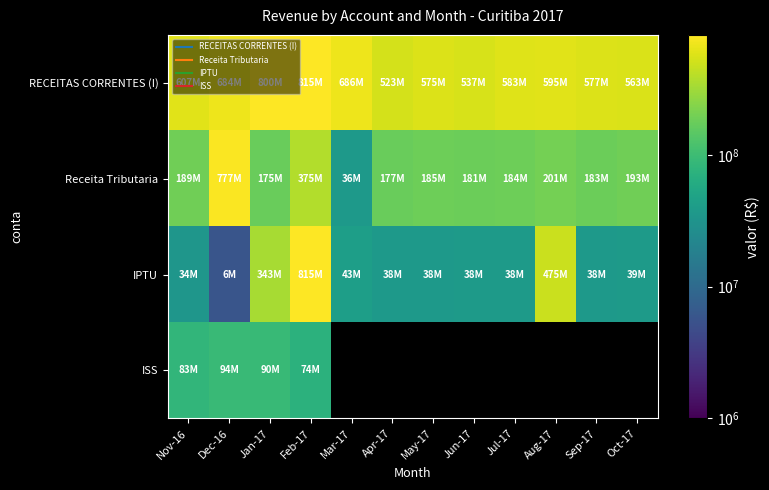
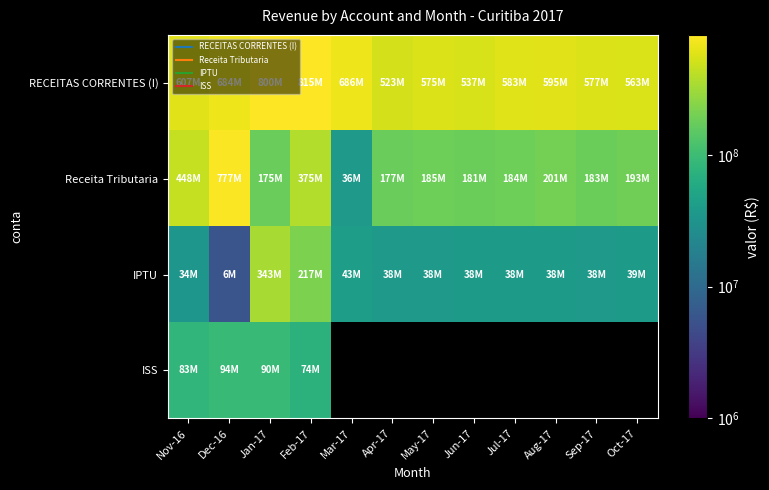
Receita Tributaria, Nov-16: 189M -> 448M
IPTU, Feb-17: 815M -> 217M
IPTU, Aug-17: 475M -> 38M
